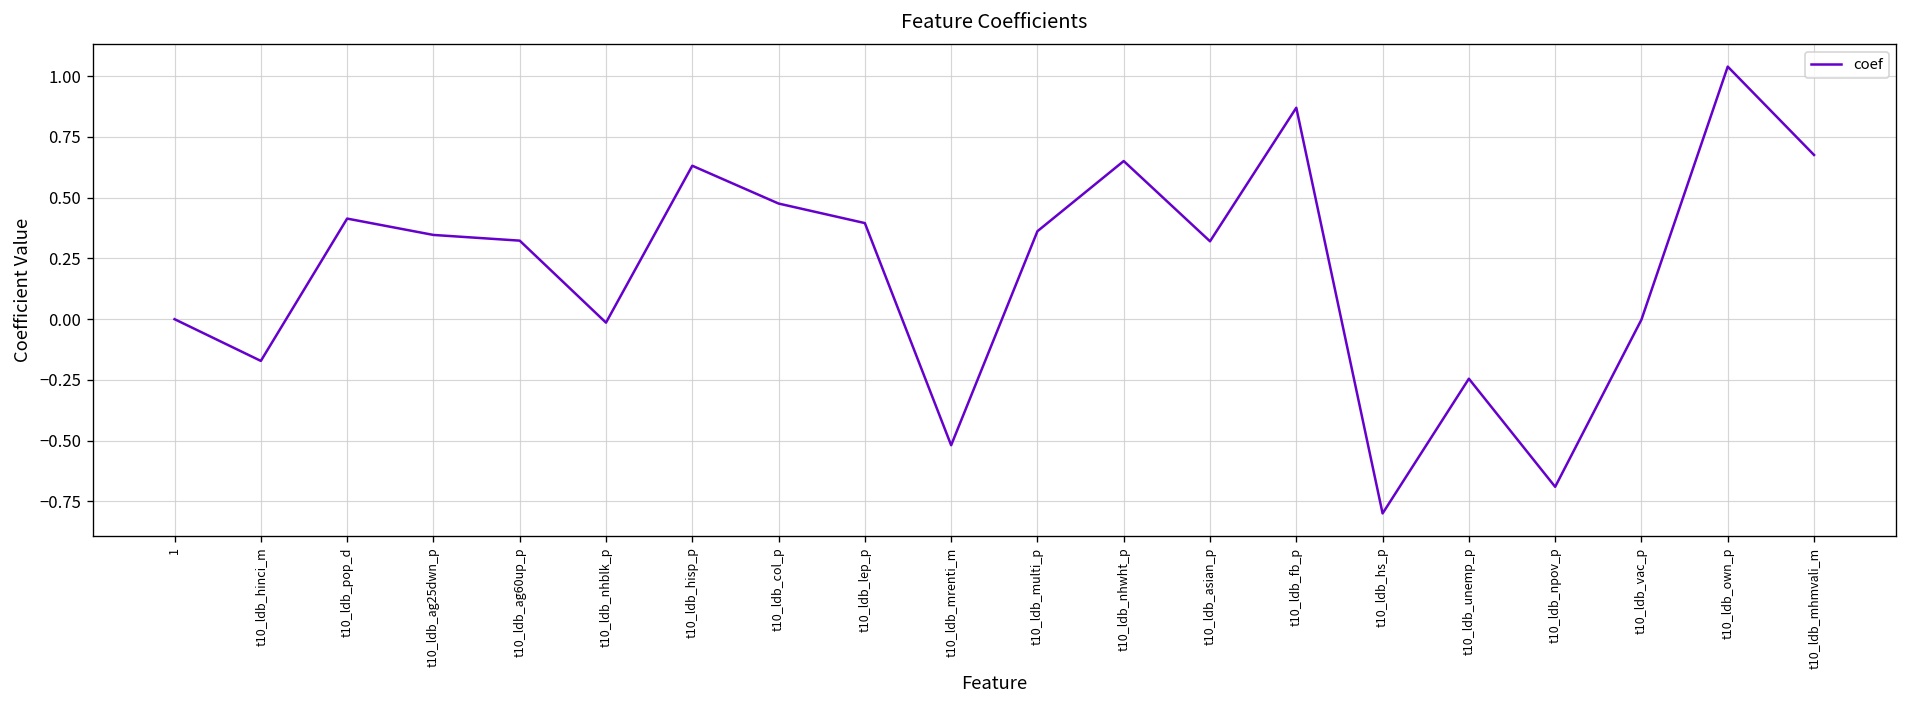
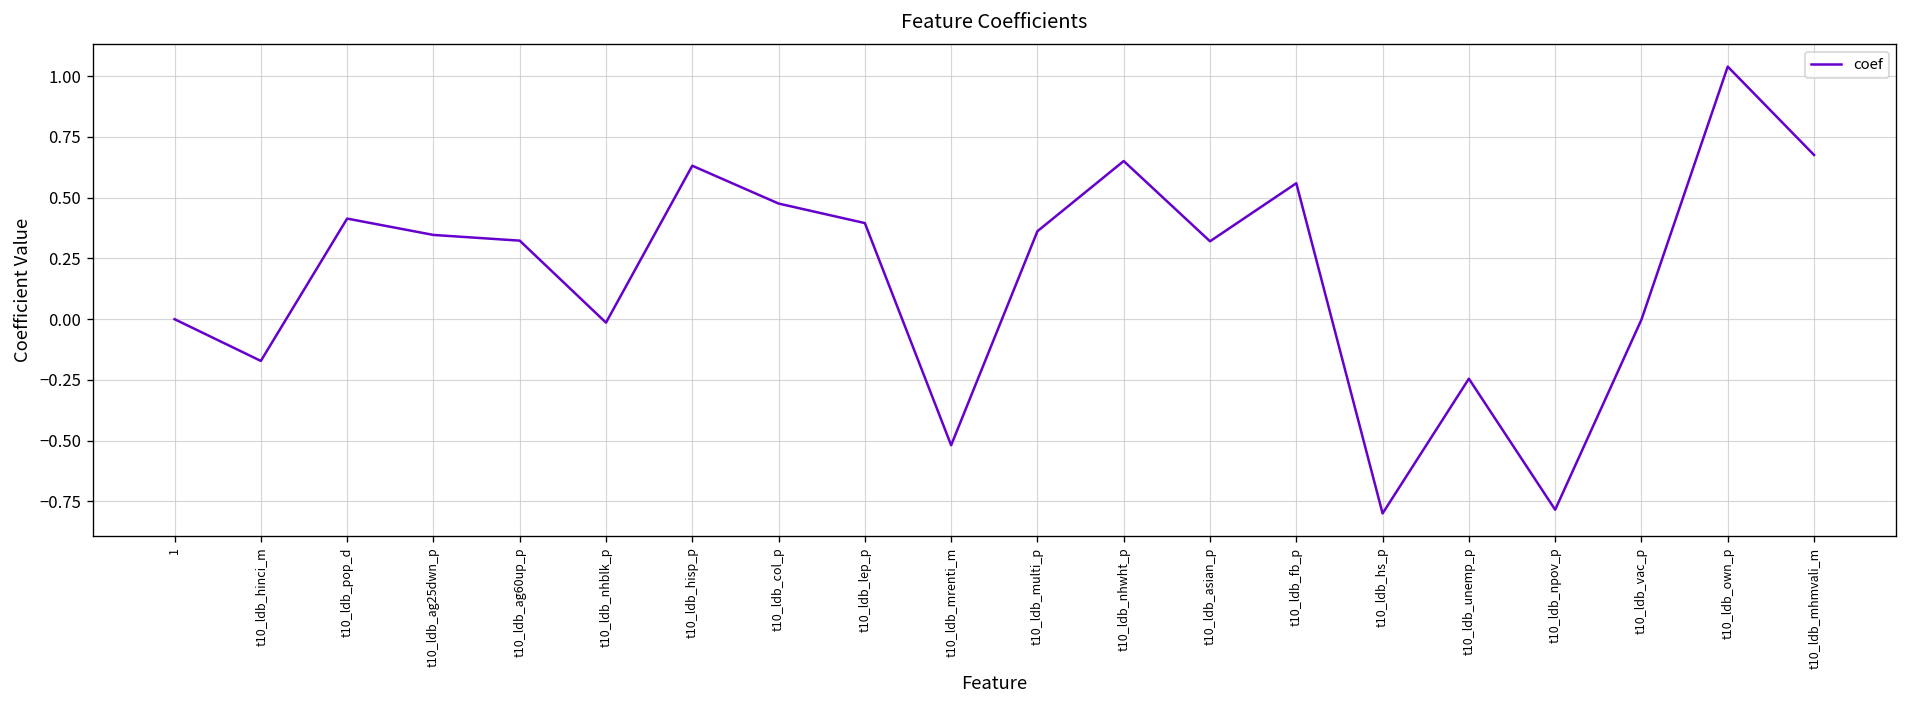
t10_ldb_fb_p: 0.87 -> 0.56
t10_ldb_npov_p: -0.69 -> -0.78
